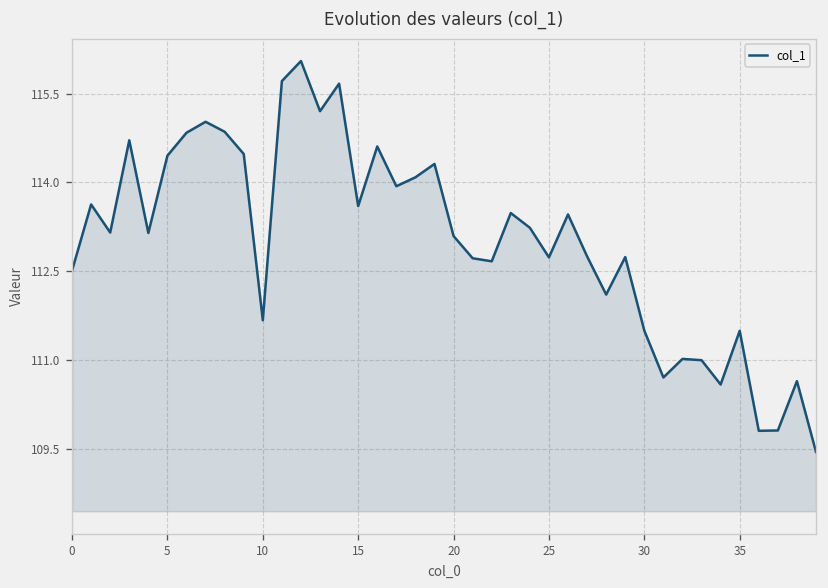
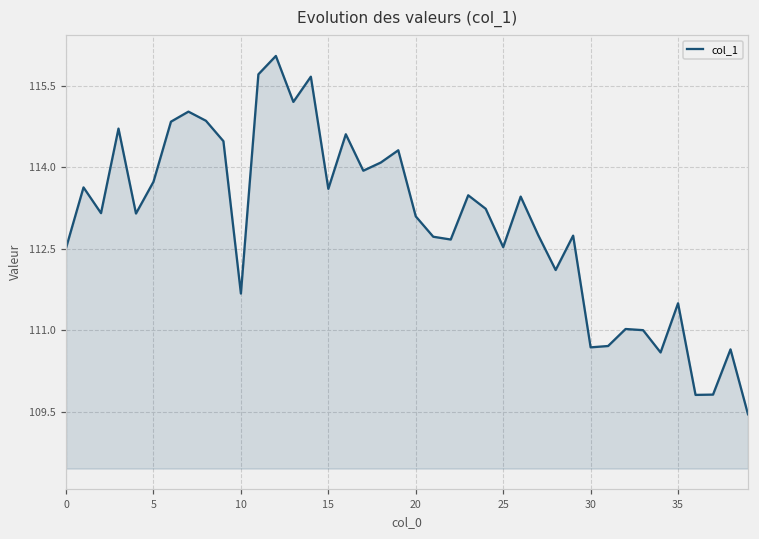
5: 114.5 -> 113.7
25: 112.7 -> 112.5
30: 111.5 -> 110.7
